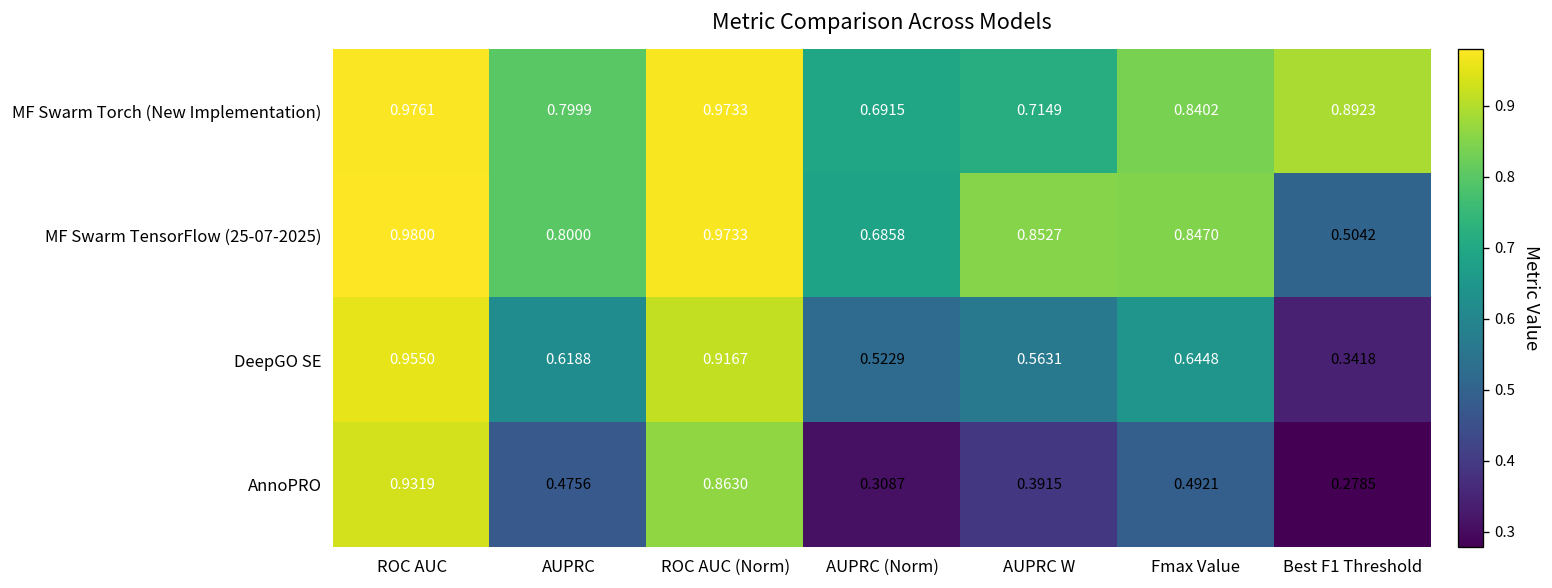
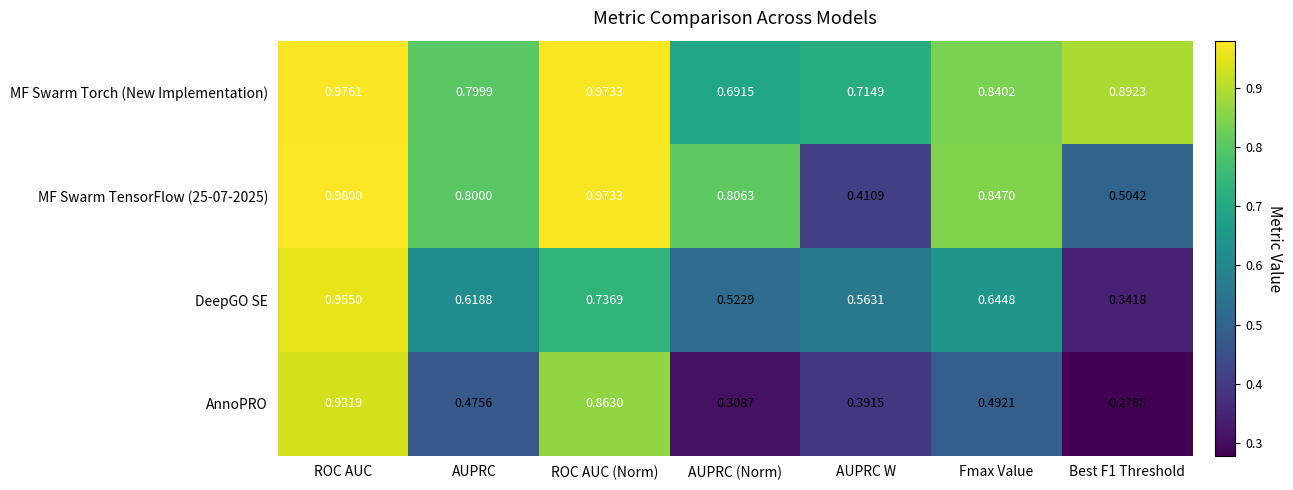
MF Swarm TensorFlow (25-07-2025), AUPRC (Norm): 0.6858 -> 0.8063
MF Swarm TensorFlow (25-07-2025), AUPRC W: 0.8527 -> 0.4109
DeepGO SE, ROC AUC (Norm): 0.9167 -> 0.7369
